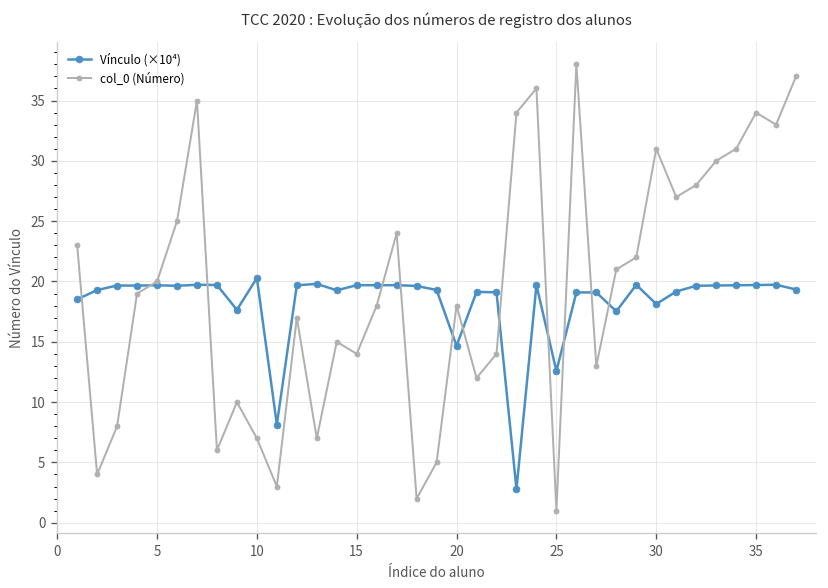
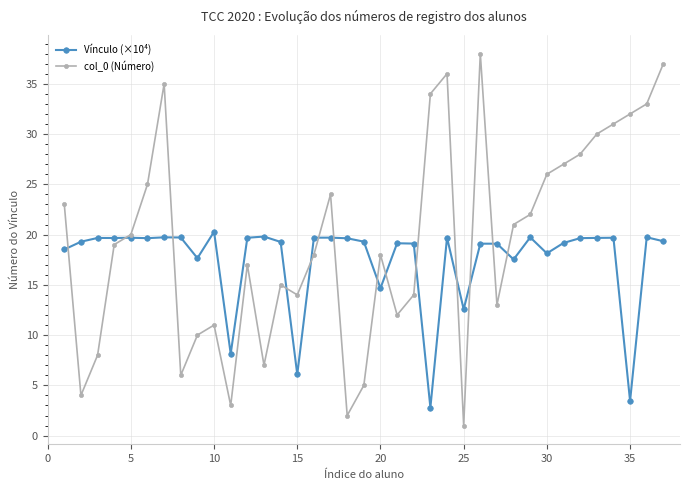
col_0 (Número), 10: 7 -> 11
Vínculo (×10⁴), 15: 19.7 -> 6.1
col_0 (Número), 30: 31 -> 26
Vínculo (×10⁴), 35: 19.7 -> 3.4
col_0 (Número), 35: 34 -> 32
